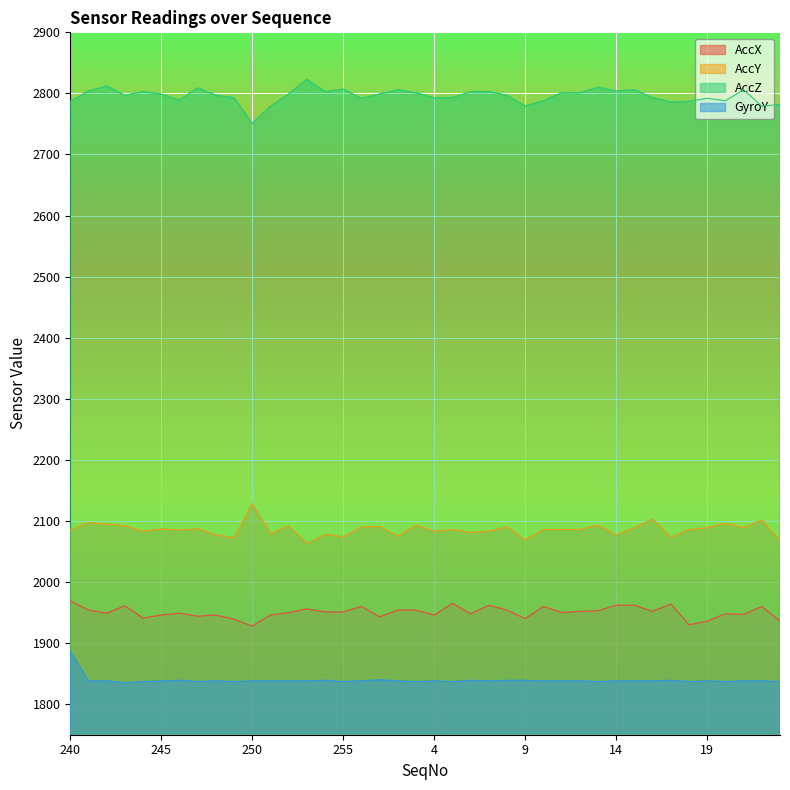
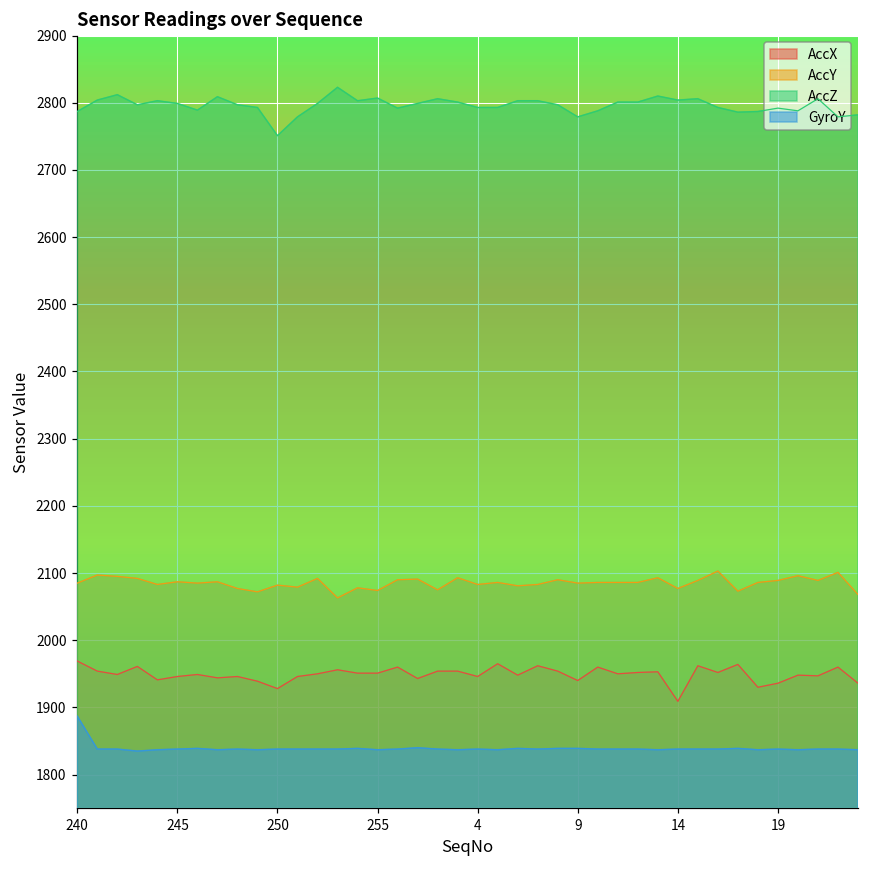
AccY, 250: 2130 -> 2080
AccY, 9: 2070 -> 2090
AccX, 14: 1960 -> 1910
